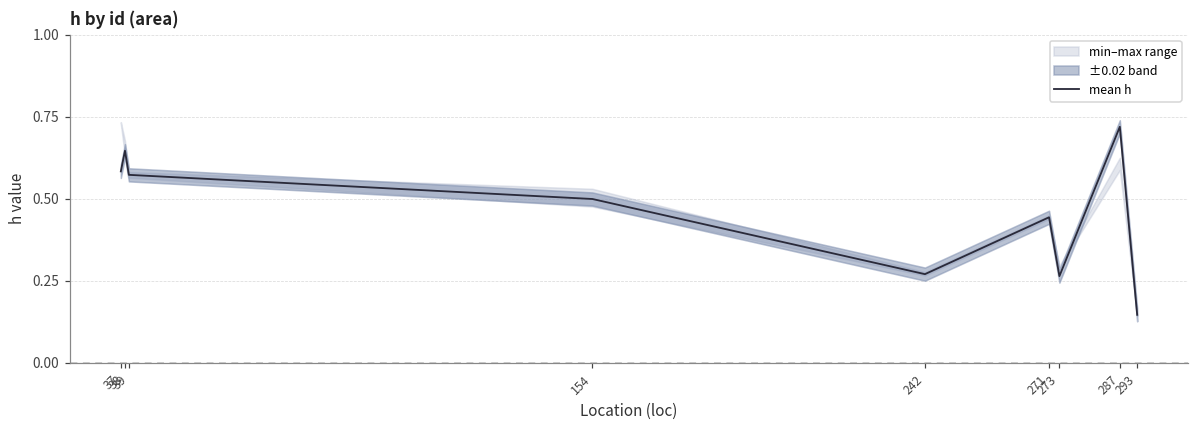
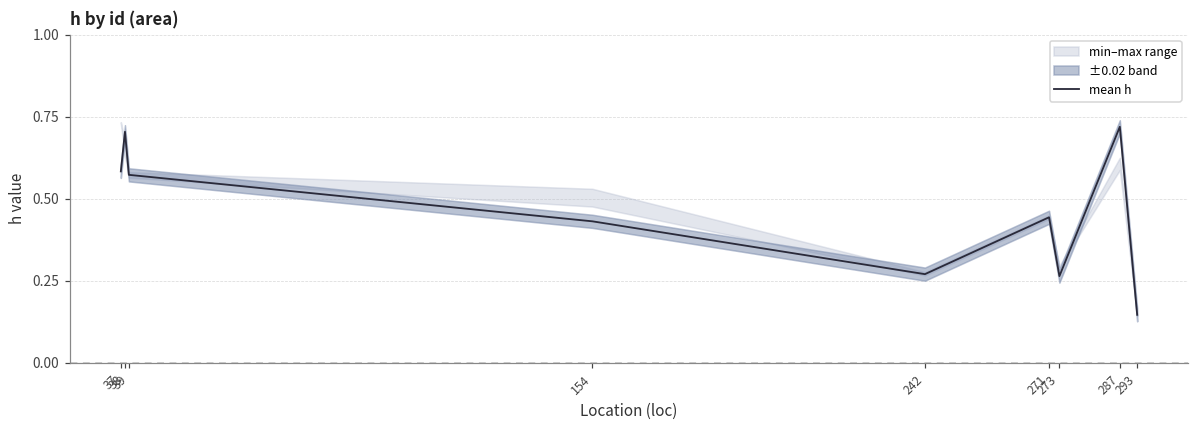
mean h, 38: 0.65 -> 0.70
mean h, 154: 0.50 -> 0.43
